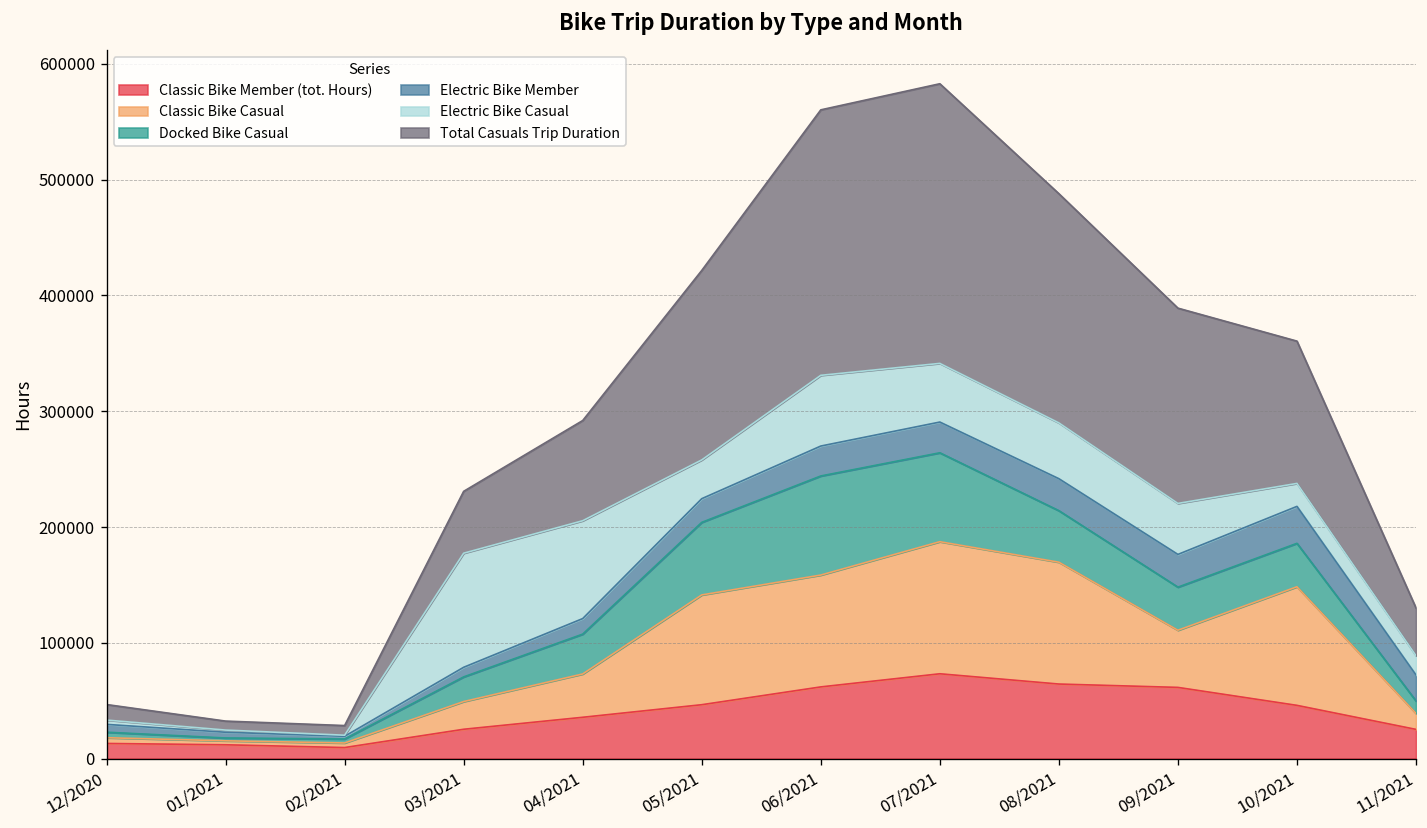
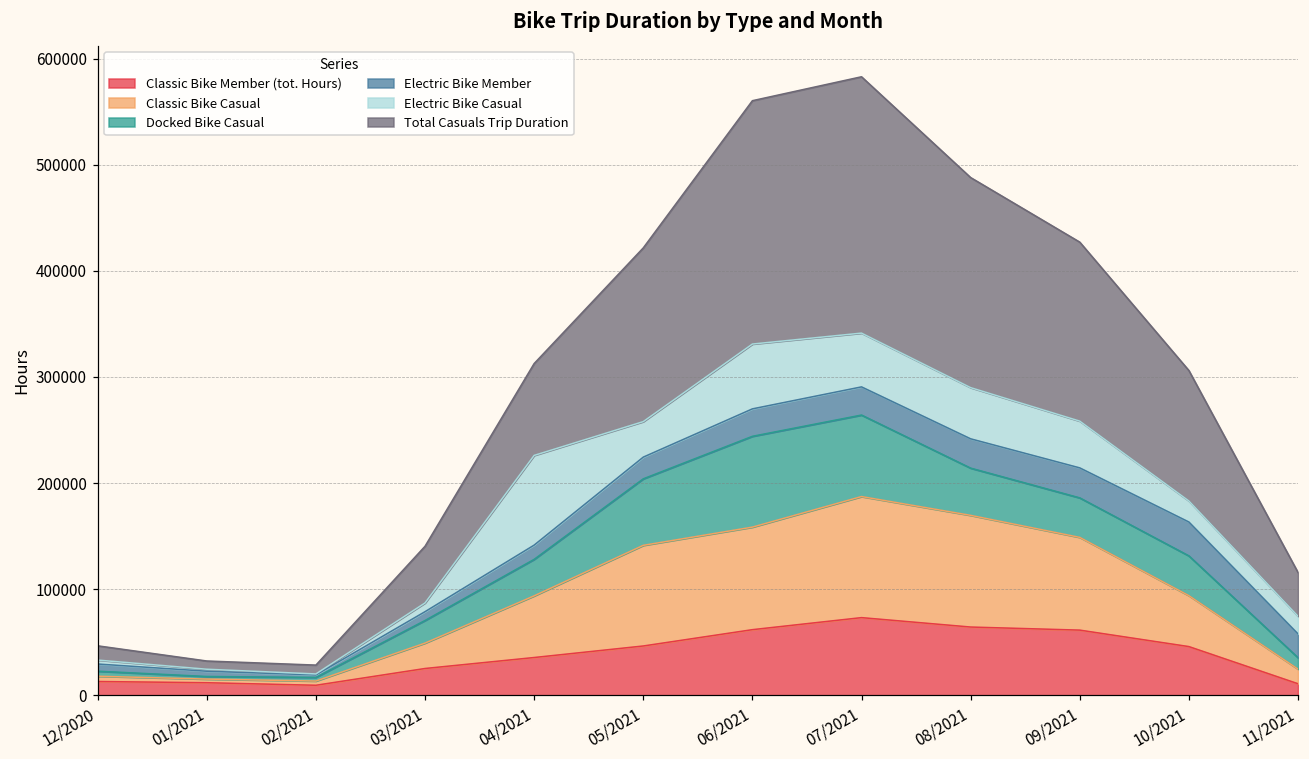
Electric Bike Casual, 03/2021: 100000 -> 10000
Classic Bike Casual, 04/2021: 40000 -> 60000
Classic Bike Casual, 09/2021: 50000 -> 90000
Classic Bike Casual, 10/2021: 100000 -> 50000
Classic Bike Member (tot. Hours), 11/2021: 30000 -> 10000
